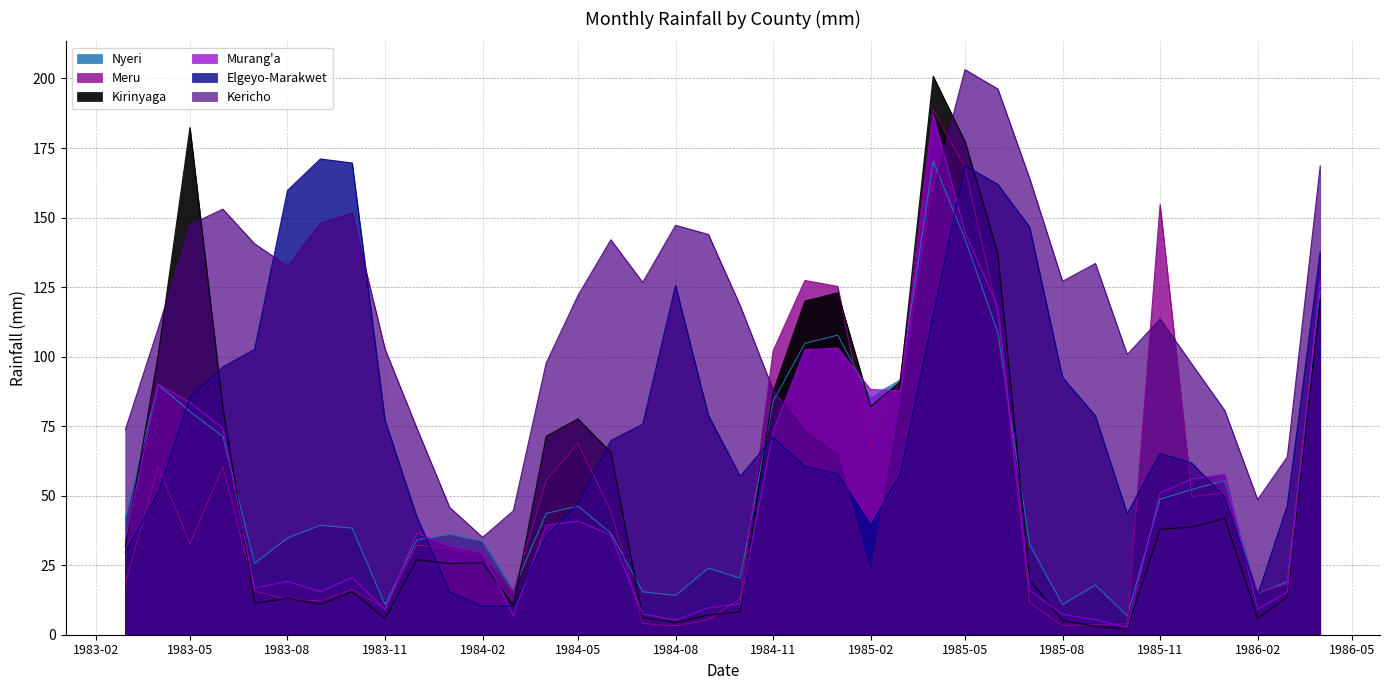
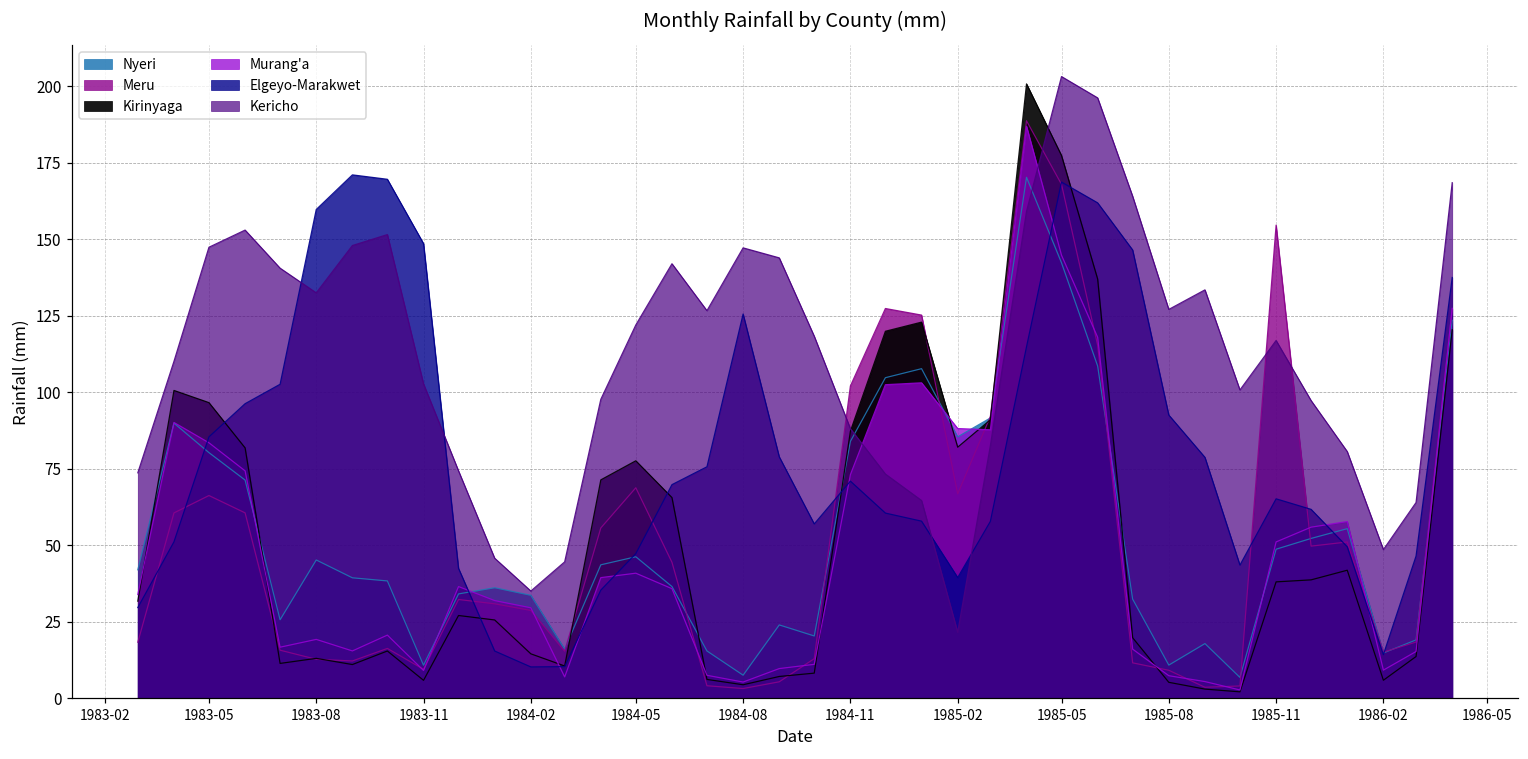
Meru, 1983-05: 33 -> 66
Kirinyaga, 1983-05: 182 -> 97
Nyeri, 1983-08: 35 -> 45
Elgeyo-Marakwet, 1983-11: 77 -> 149
Kirinyaga, 1984-02: 26 -> 15
Nyeri, 1984-08: 14 -> 8
Meru, 1985-08: 3 -> 9
Kericho, 1985-11: 114 -> 117
